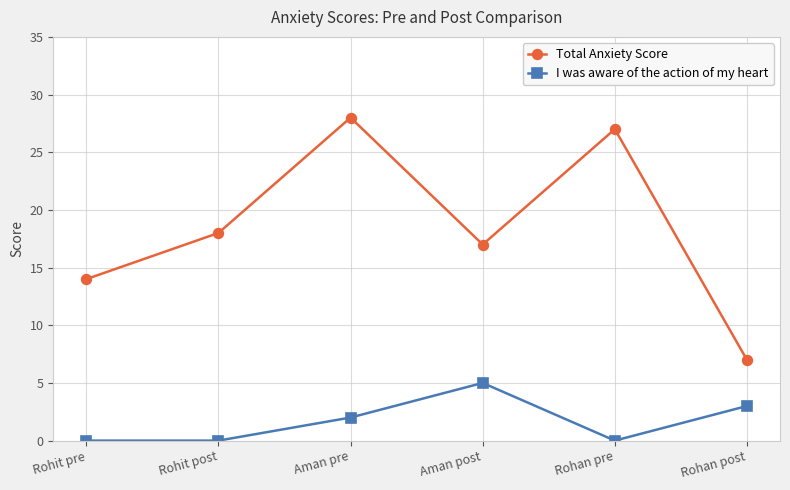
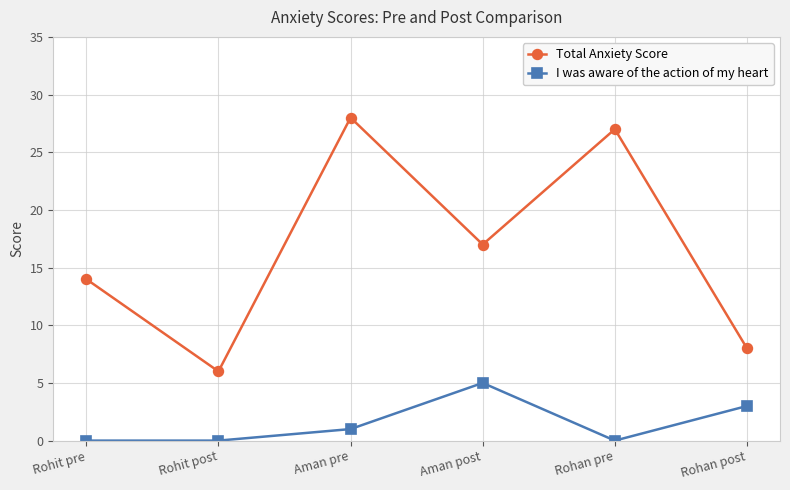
Total Anxiety Score, Rohit post: 18 -> 6
I was aware of the action of my heart, Aman pre: 2 -> 1
Total Anxiety Score, Rohan post: 7 -> 8
